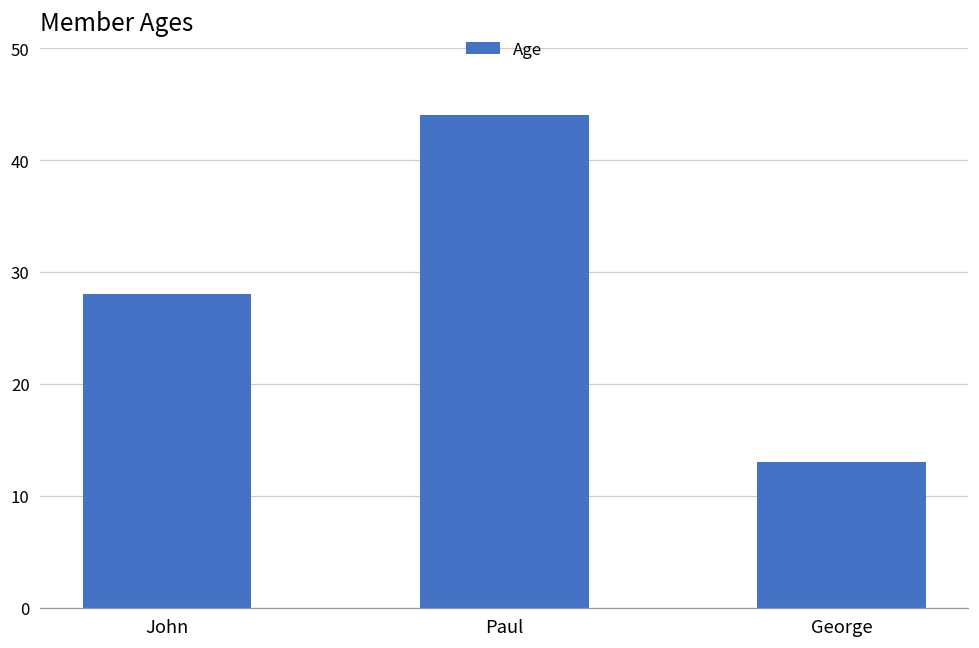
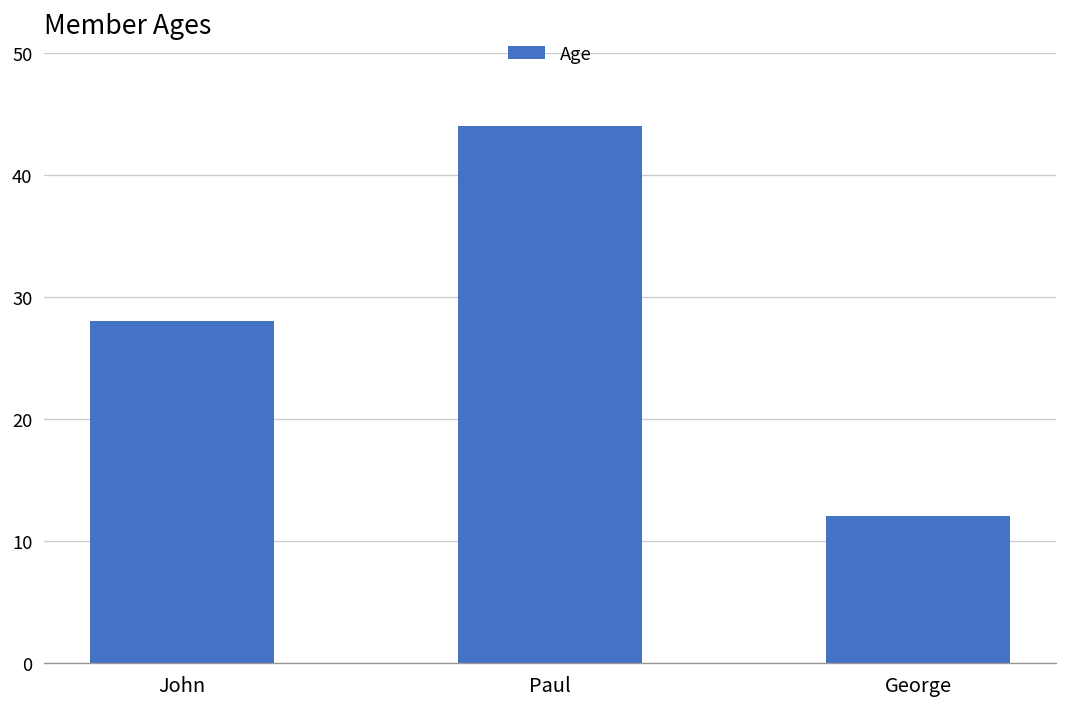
George: 13 -> 12
